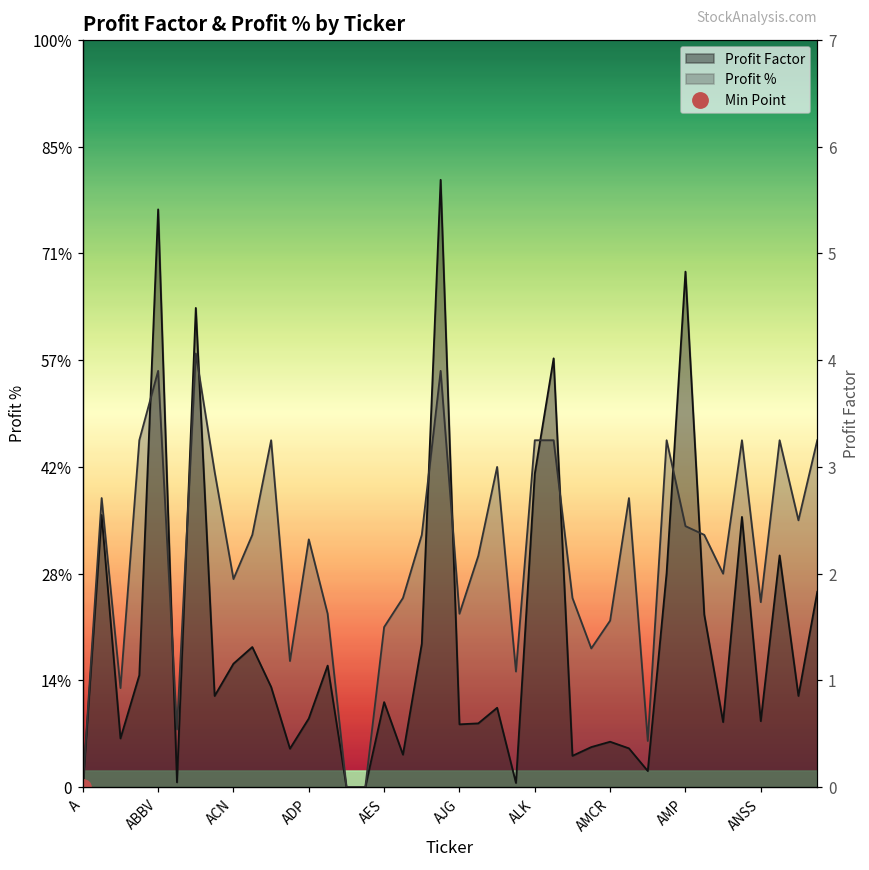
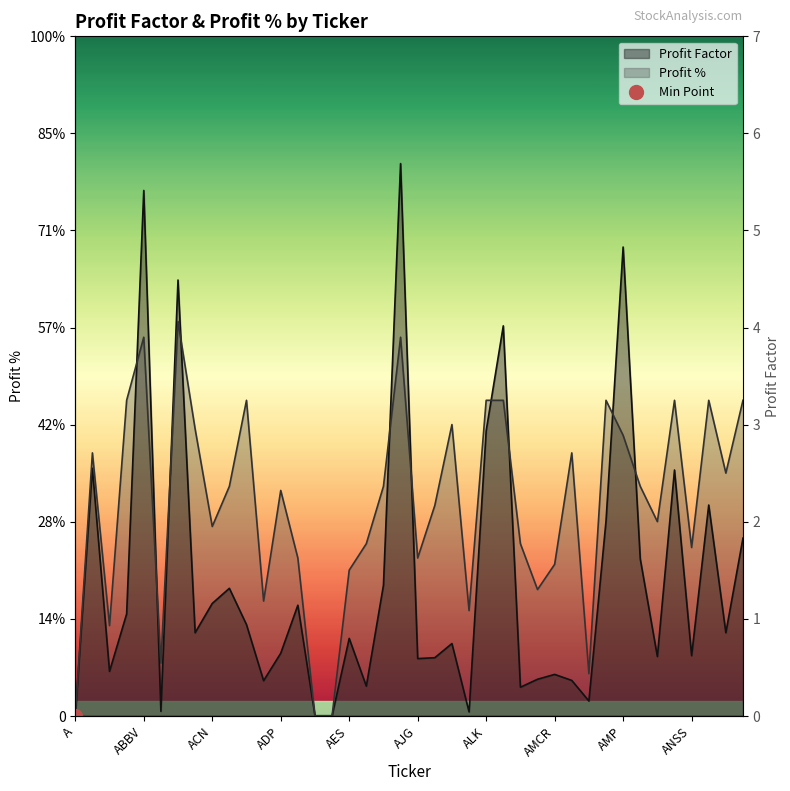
Profit %, AMP: 35% -> 41%
